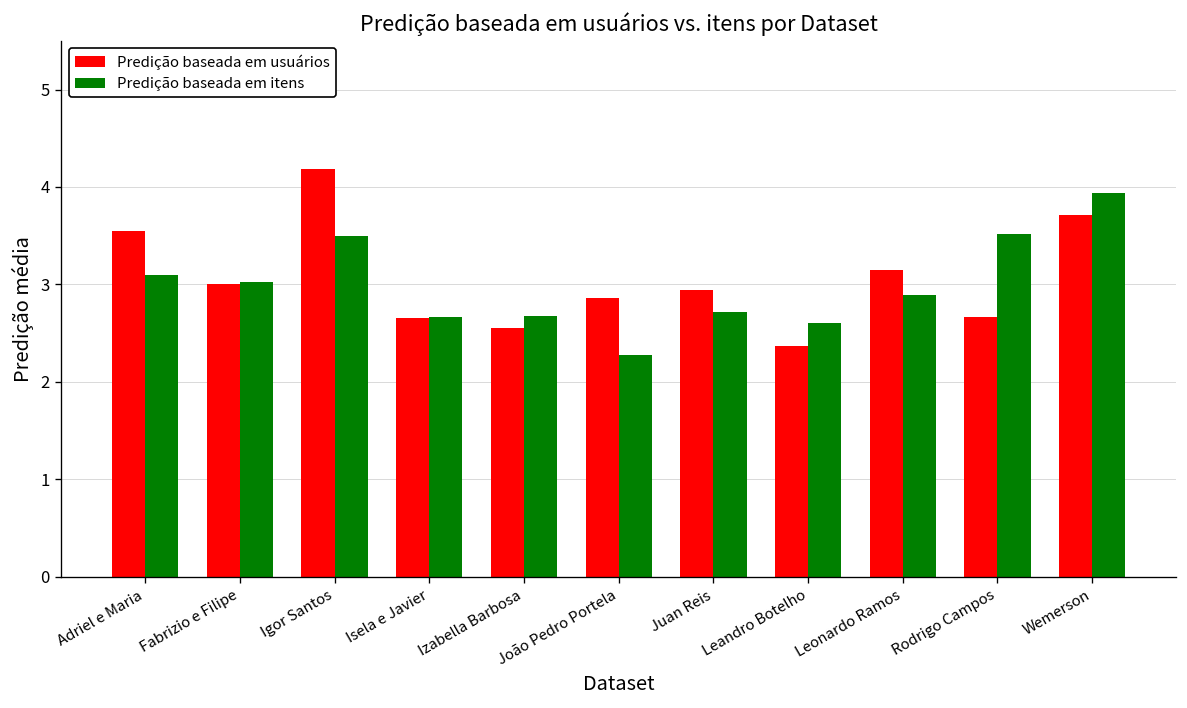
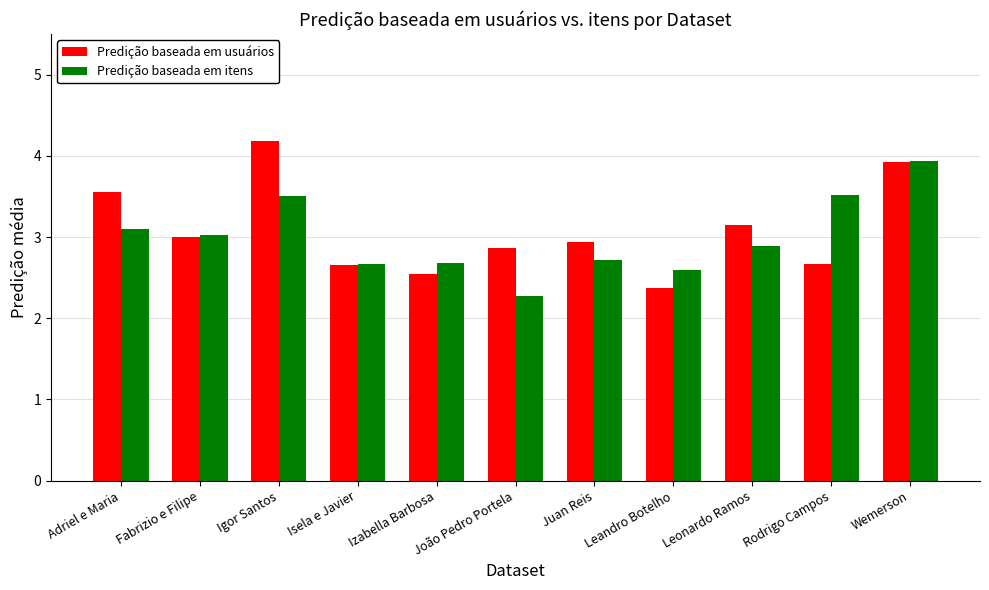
Predição baseada em usuários, Wemerson: 3.7 -> 3.9
